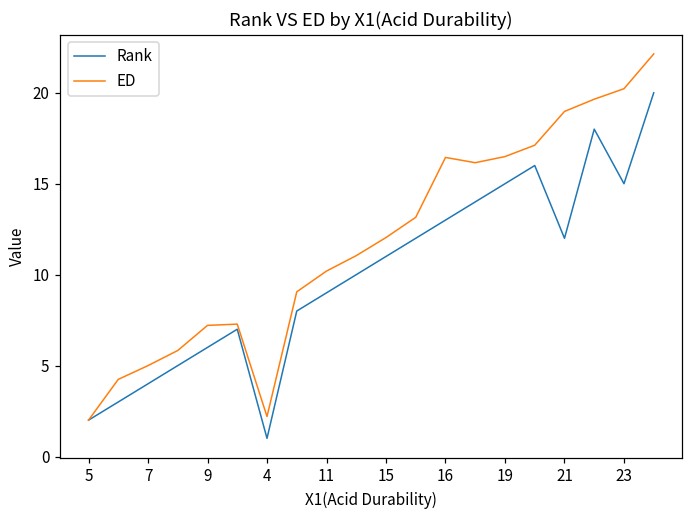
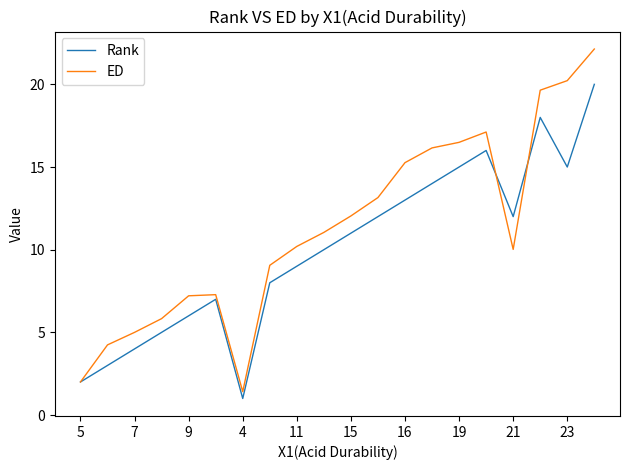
ED, 4: 2.2 -> 1.4
ED, 16: 16.4 -> 15.3
ED, 21: 19.0 -> 10.0
